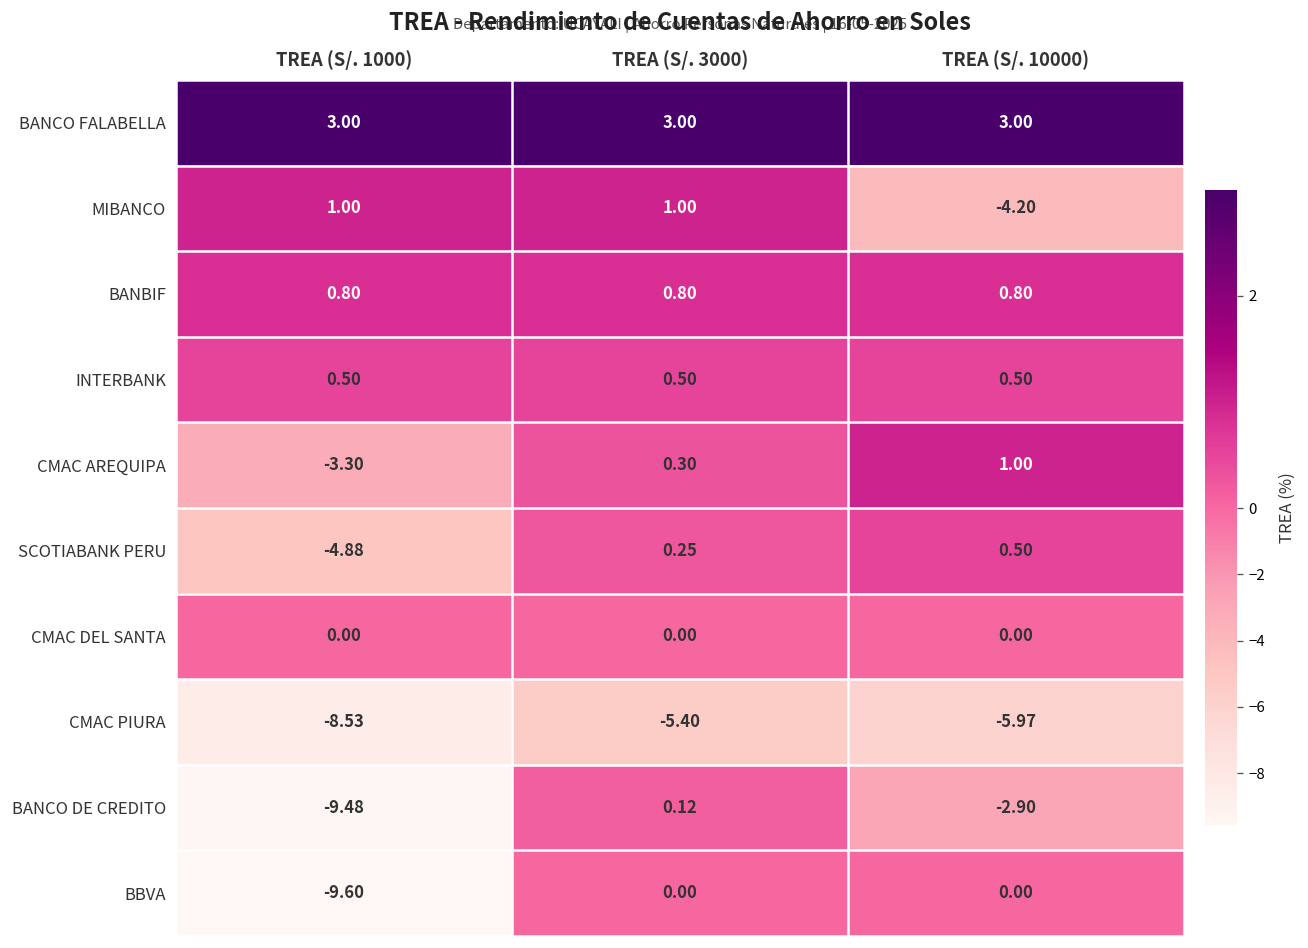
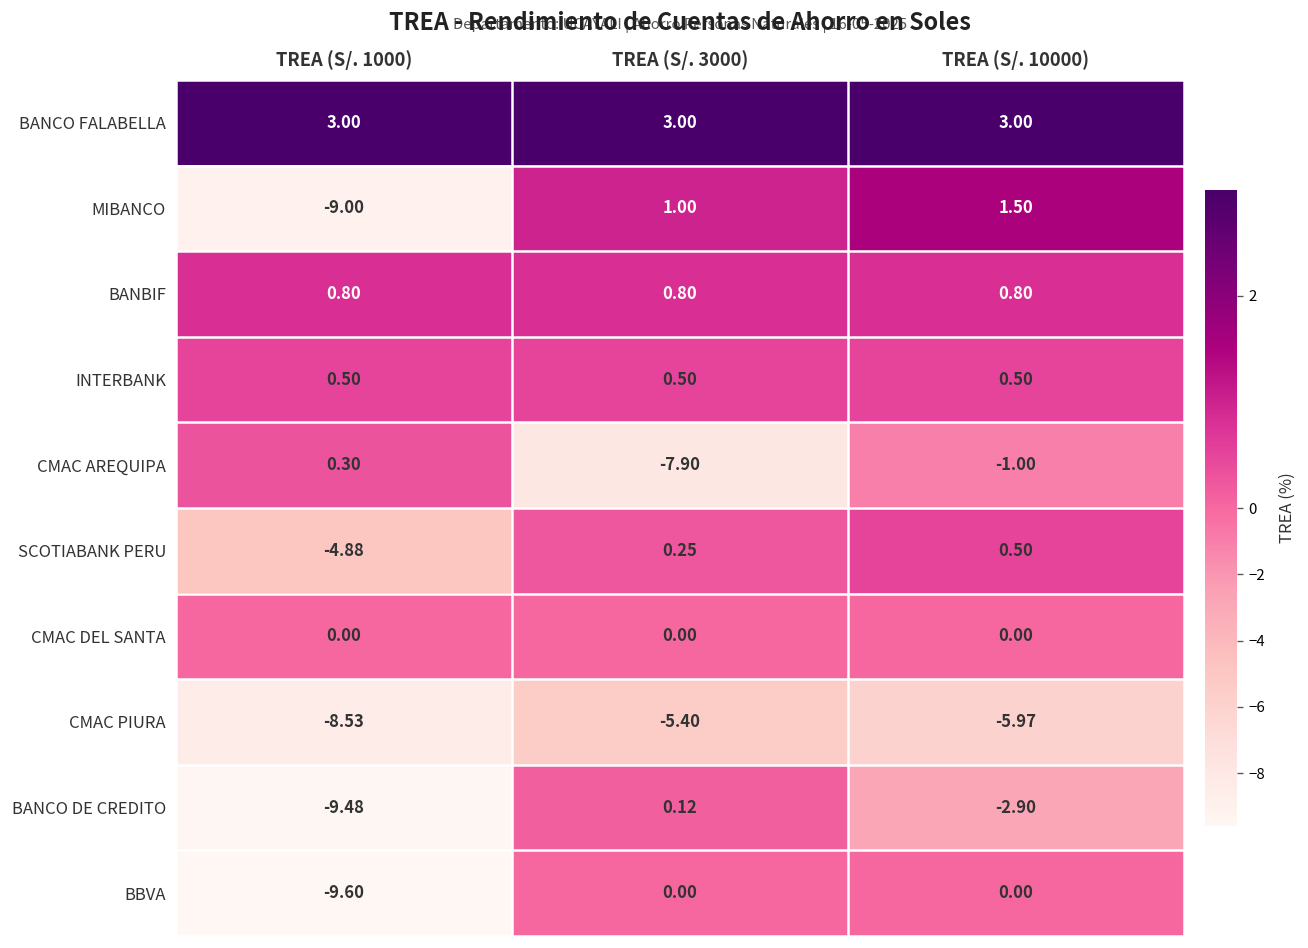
MIBANCO, TREA (S/. 1000): 1.00 -> -9.00
MIBANCO, TREA (S/. 10000): -4.20 -> 1.50
CMAC AREQUIPA, TREA (S/. 1000): -3.30 -> 0.30
CMAC AREQUIPA, TREA (S/. 3000): 0.30 -> -7.90
CMAC AREQUIPA, TREA (S/. 10000): 1.00 -> -1.00
